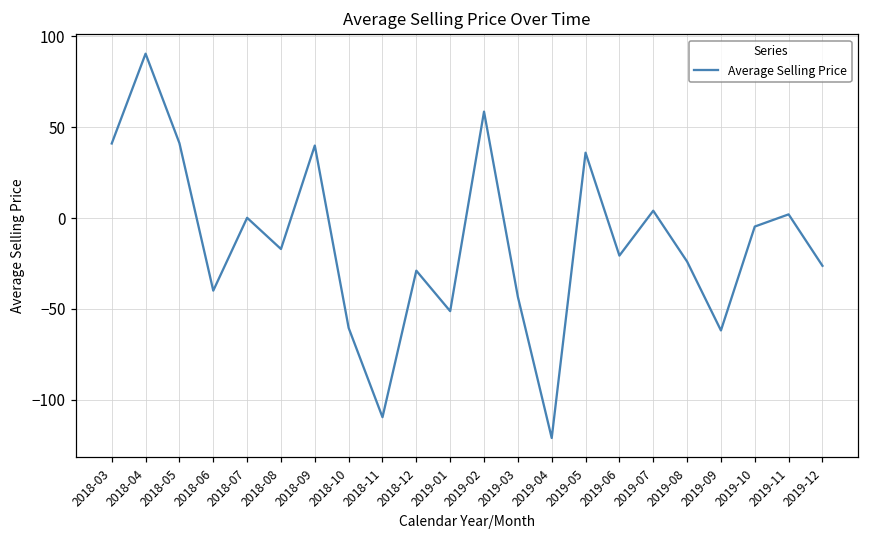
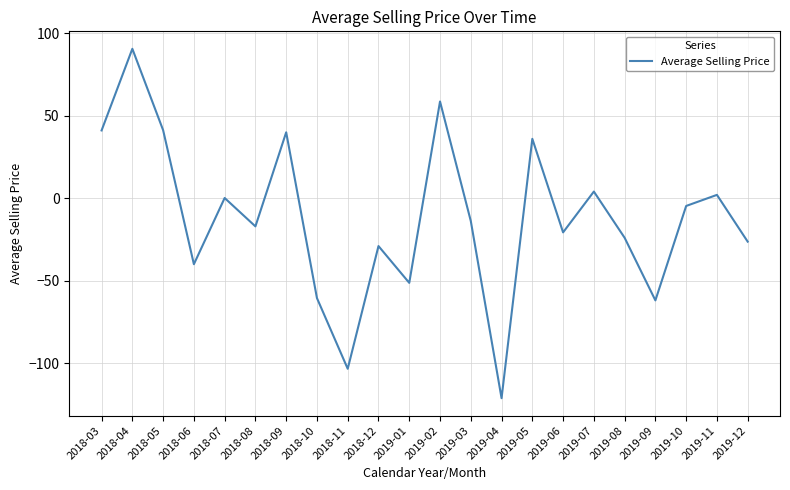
2018-11: -110 -> -103
2019-03: -43 -> -14
